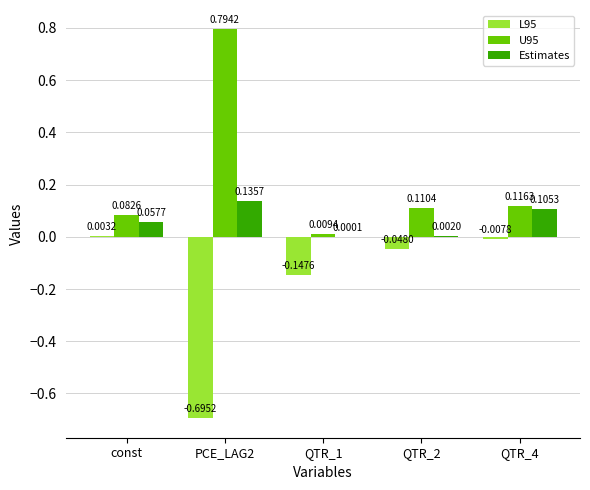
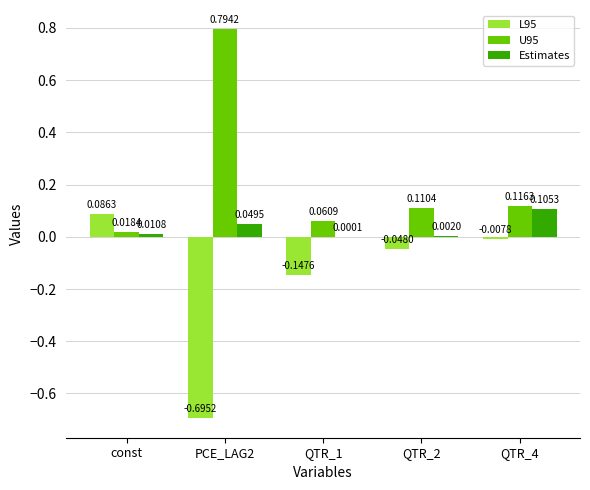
L95, const: 0.0032 -> 0.0863
U95, const: 0.0826 -> 0.0184
Estimates, const: 0.0577 -> 0.0108
Estimates, PCE_LAG2: 0.1357 -> 0.0495
U95, QTR_1: 0.0094 -> 0.0609
